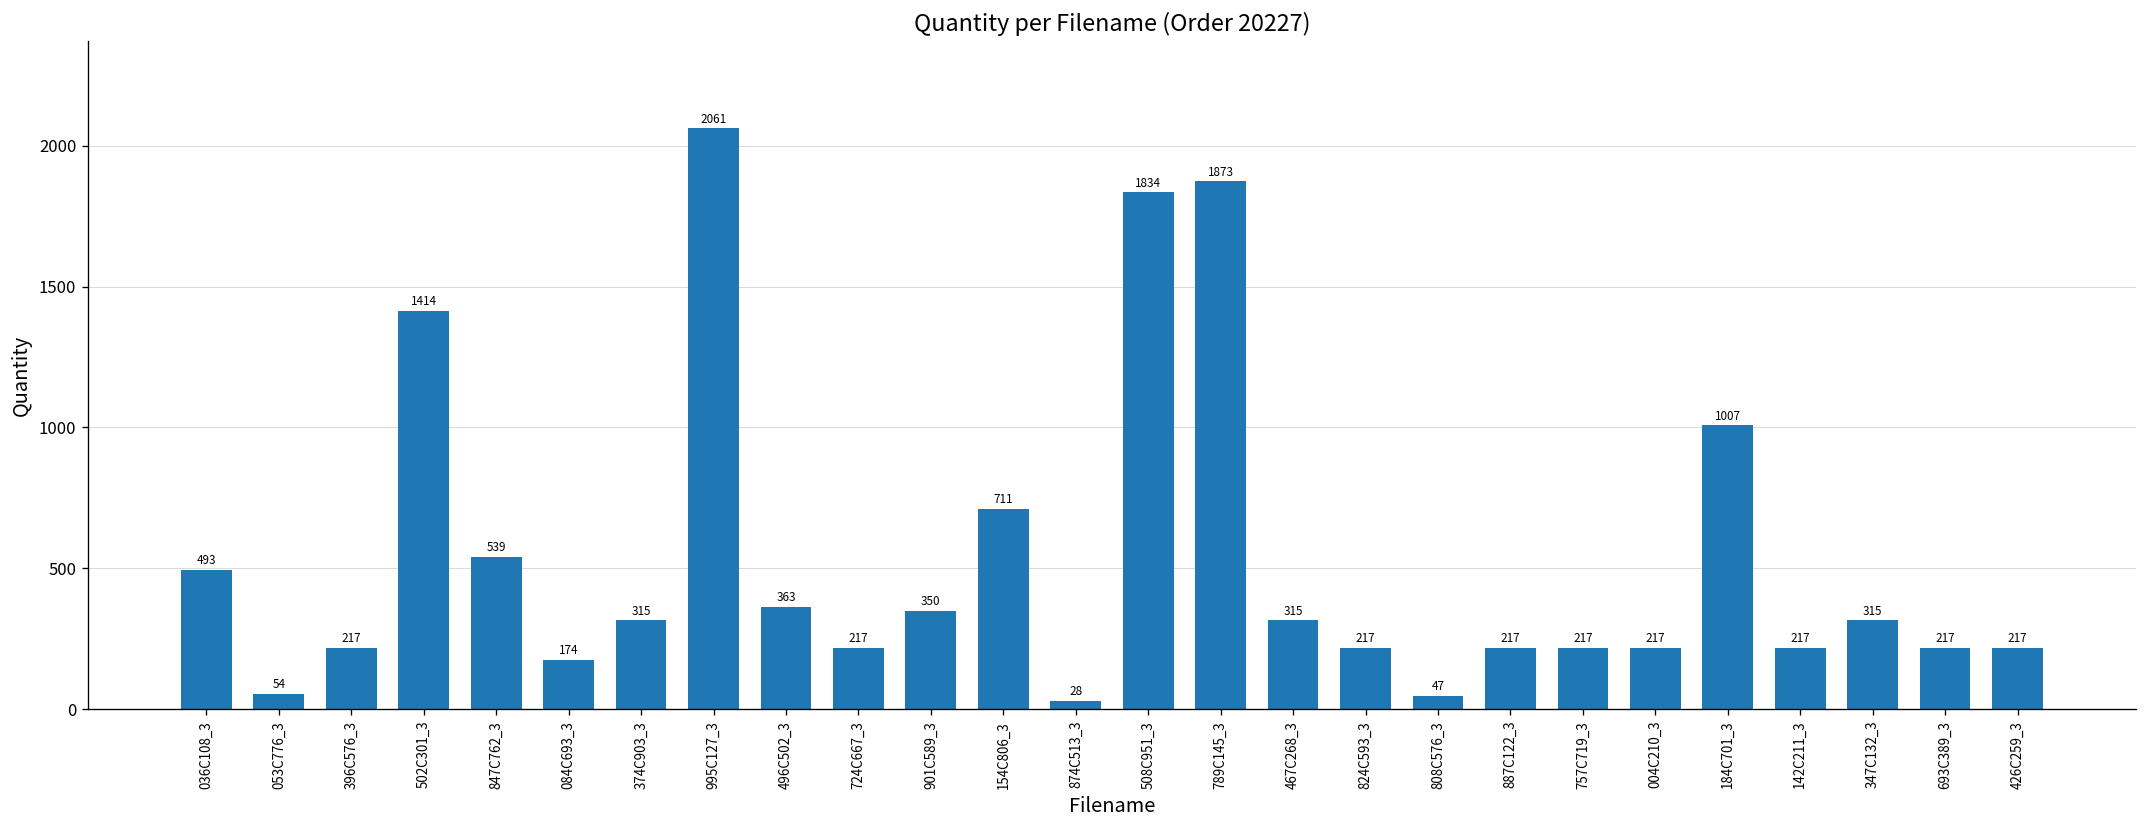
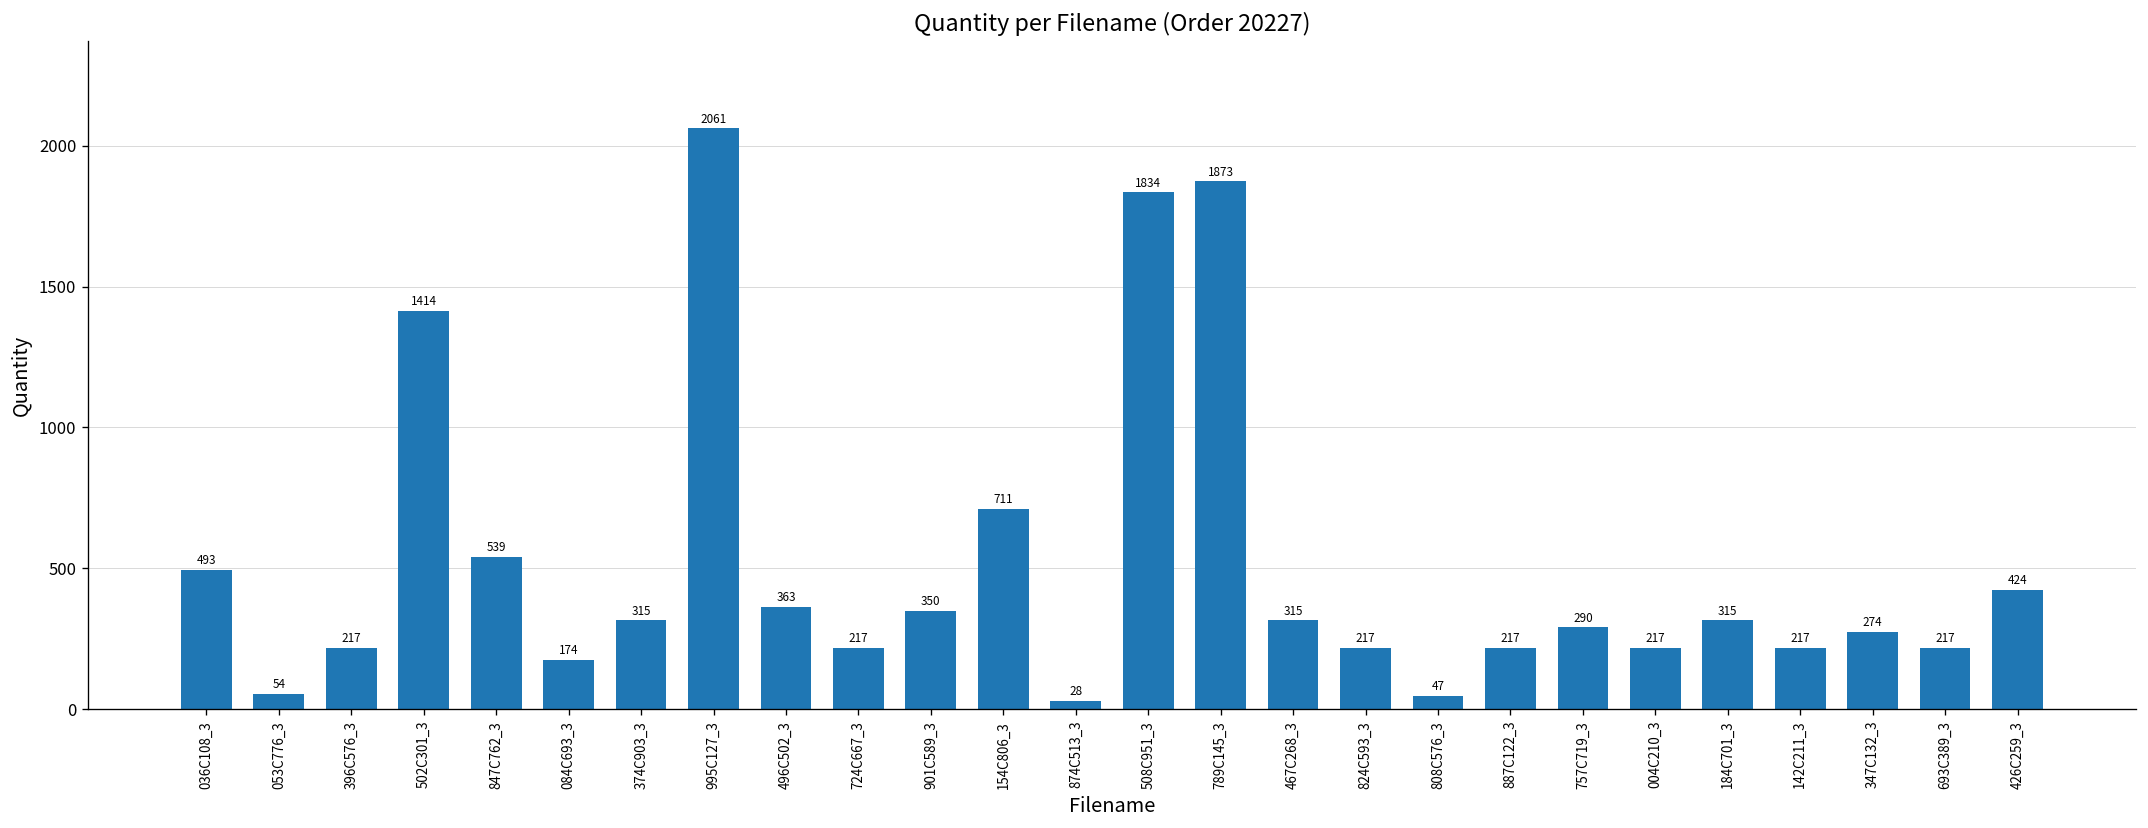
757C719_3: 217 -> 290
184C701_3: 1007 -> 315
347C132_3: 315 -> 274
426C259_3: 217 -> 424
